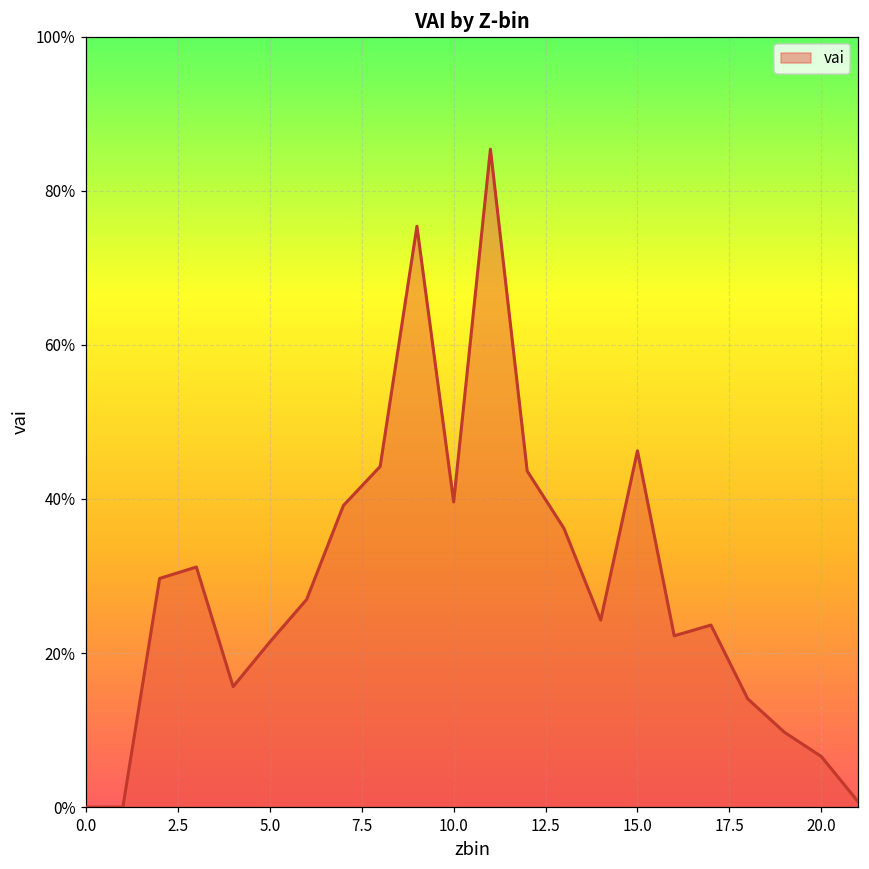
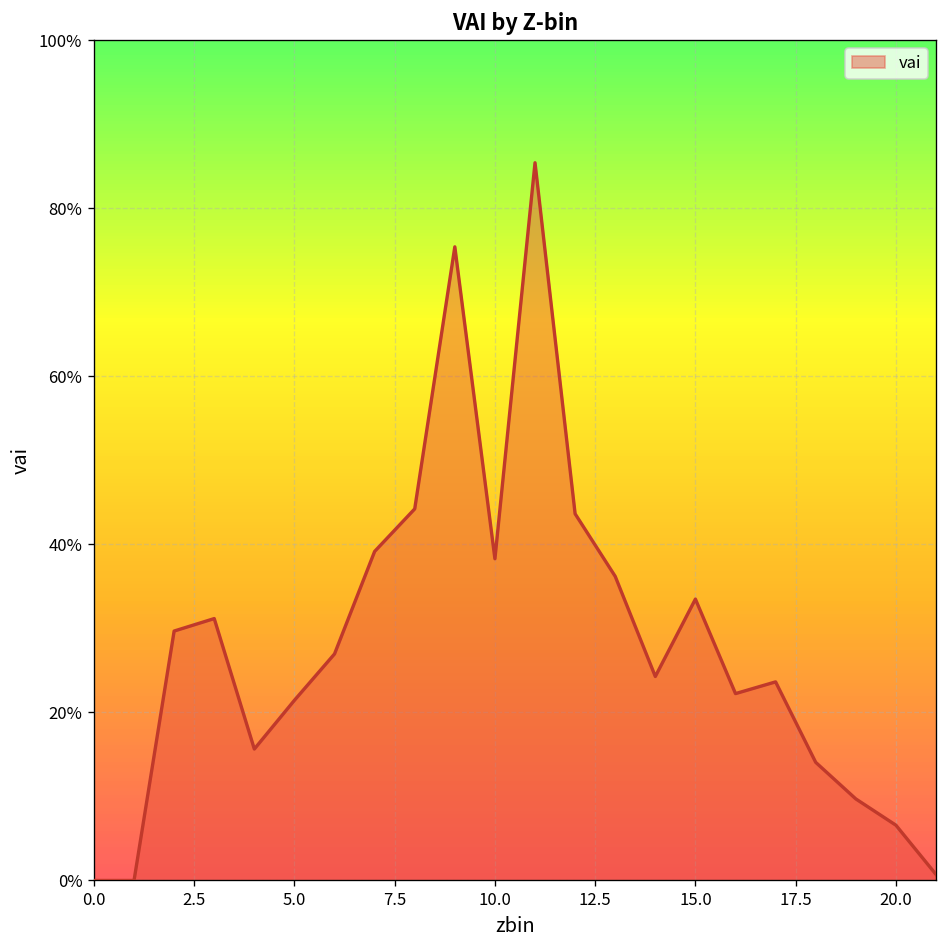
10.0: 40% -> 38%
15.0: 46% -> 33%
